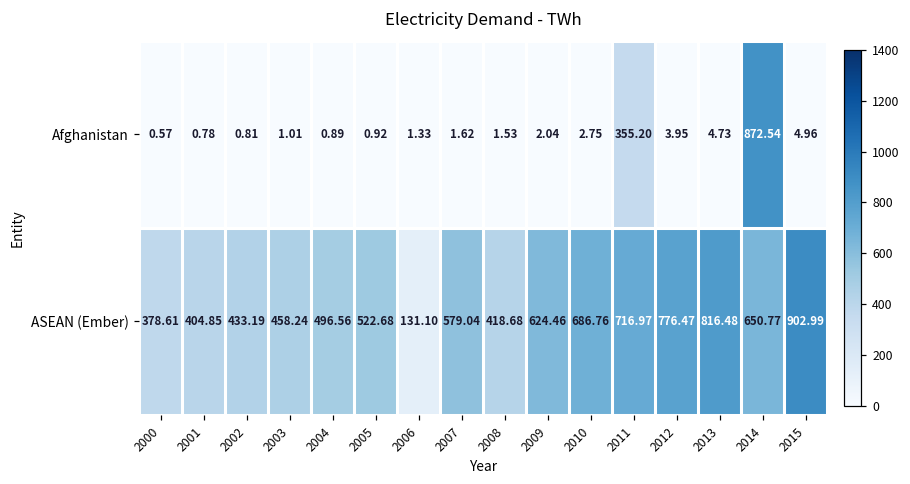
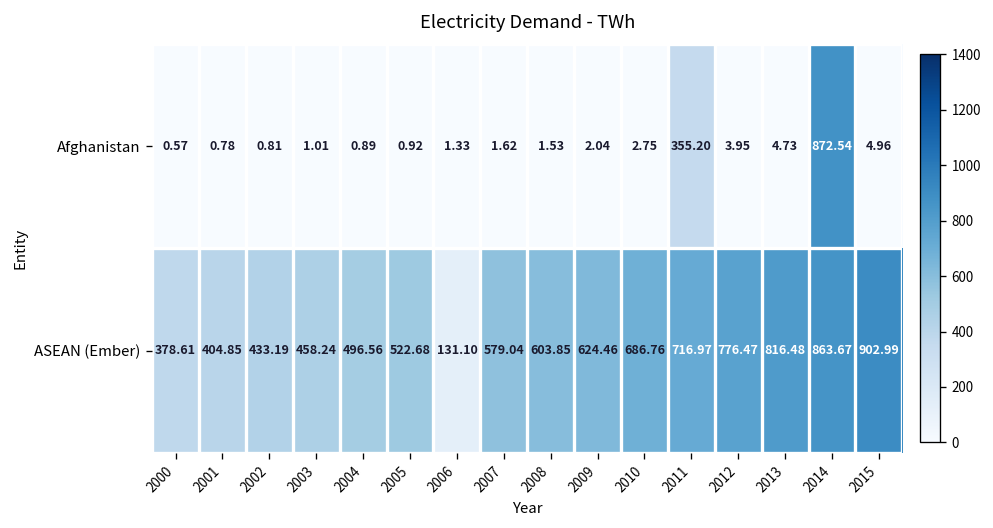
ASEAN (Ember), 2008: 418.68 -> 603.85
ASEAN (Ember), 2014: 650.77 -> 863.67
